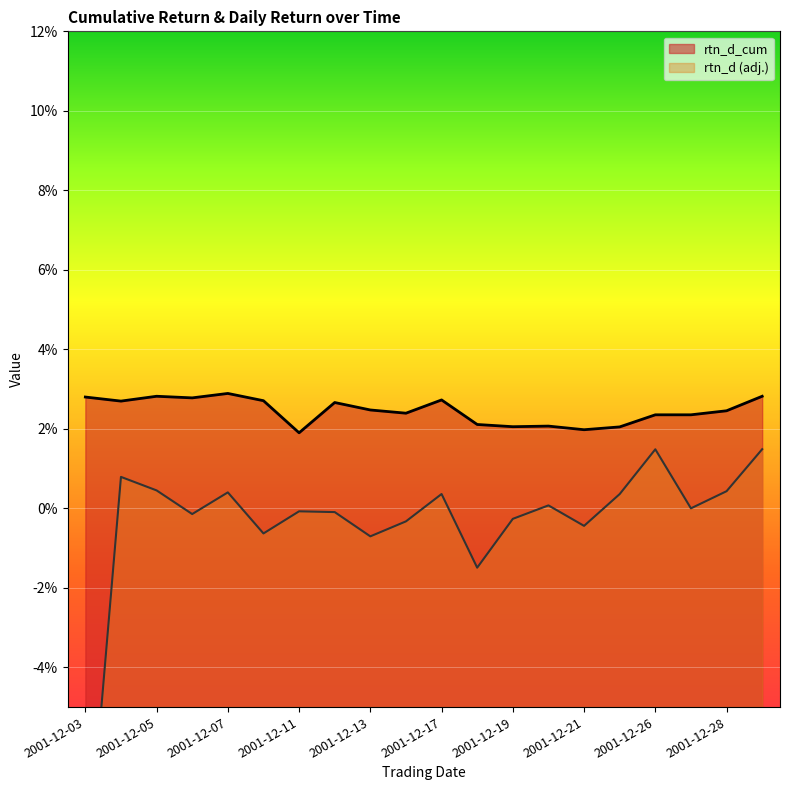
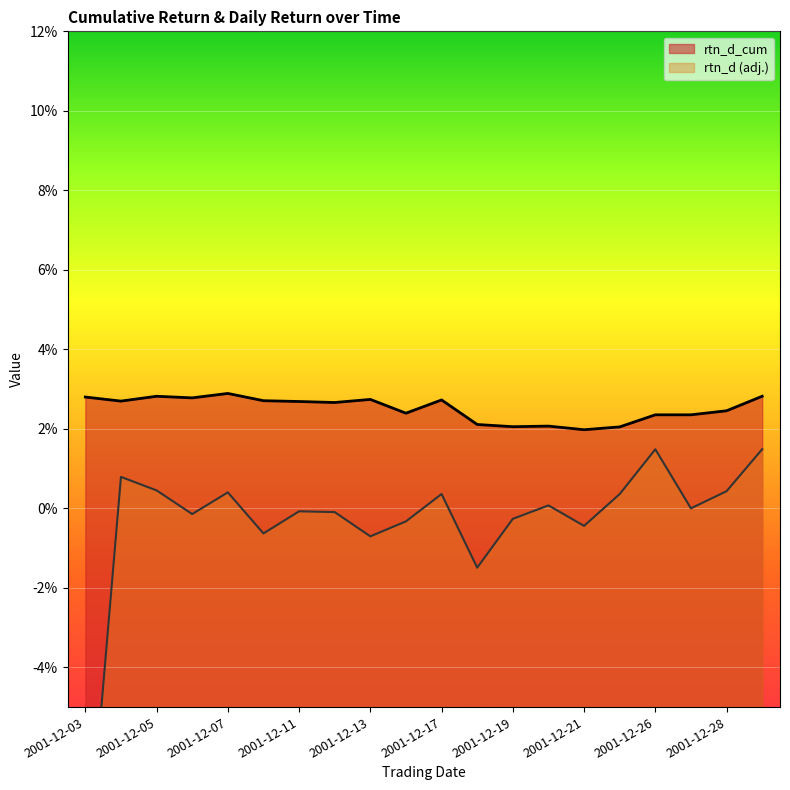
rtn_d_cum, 2001-12-11: 1.9% -> 2.7%
rtn_d_cum, 2001-12-13: 2.5% -> 2.7%
